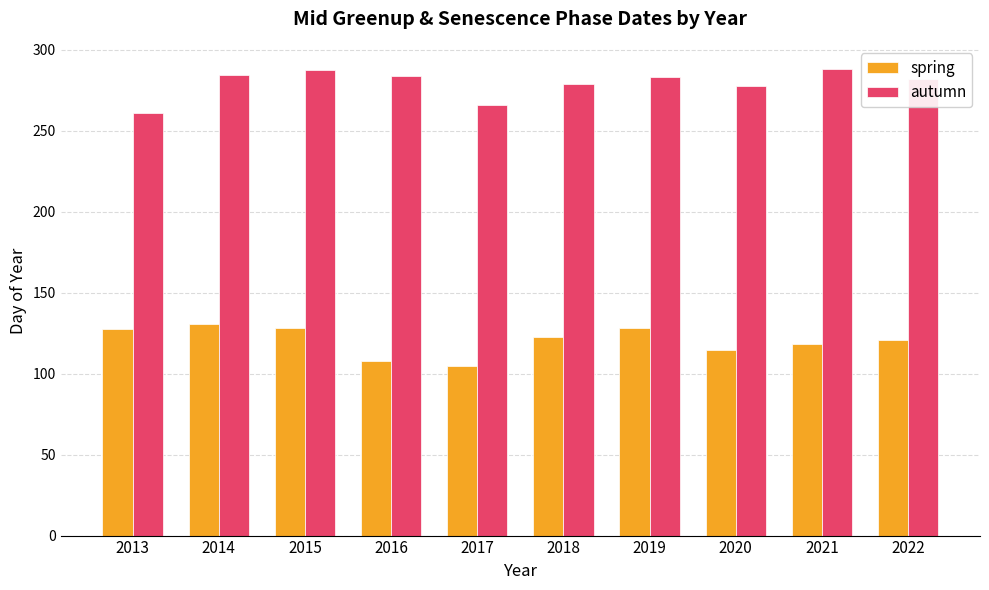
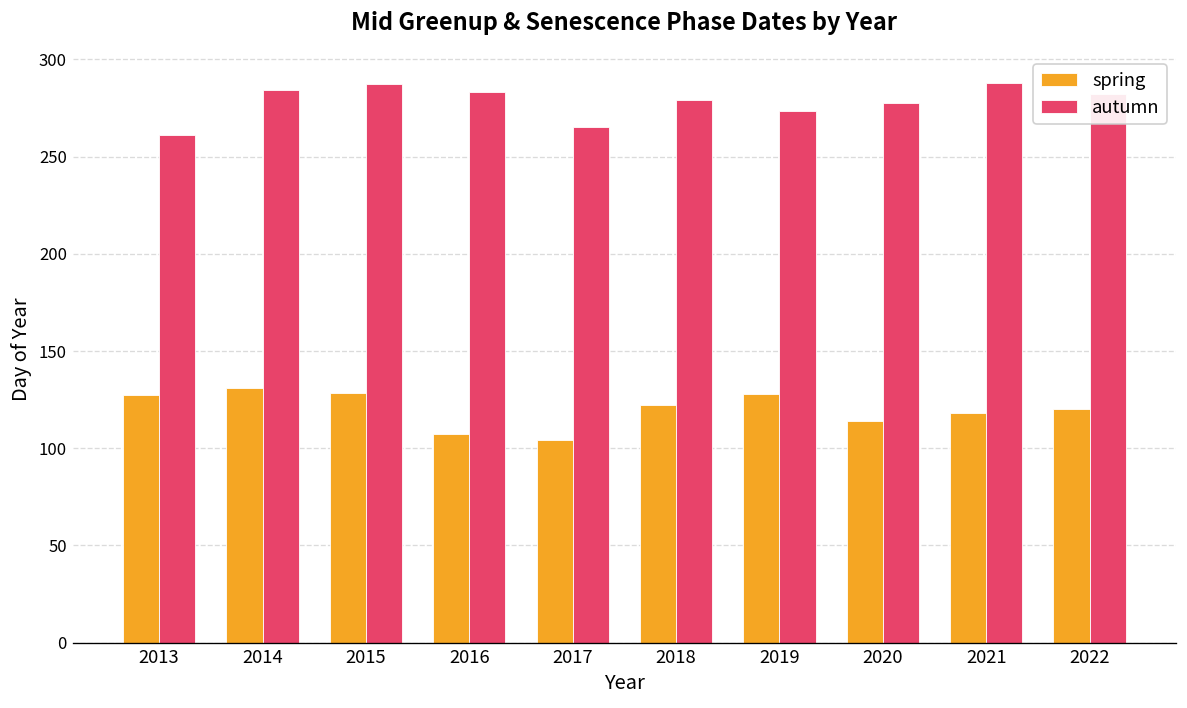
autumn, 2019: 283 -> 273
